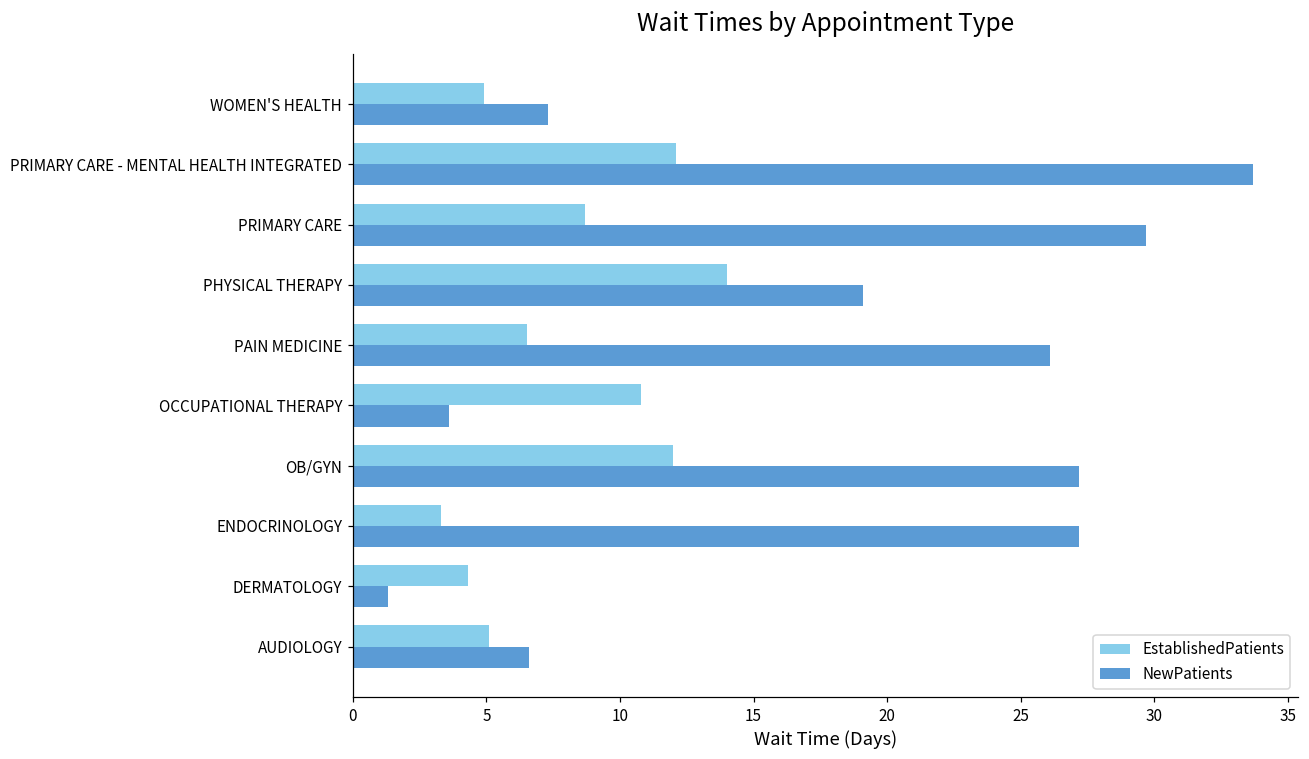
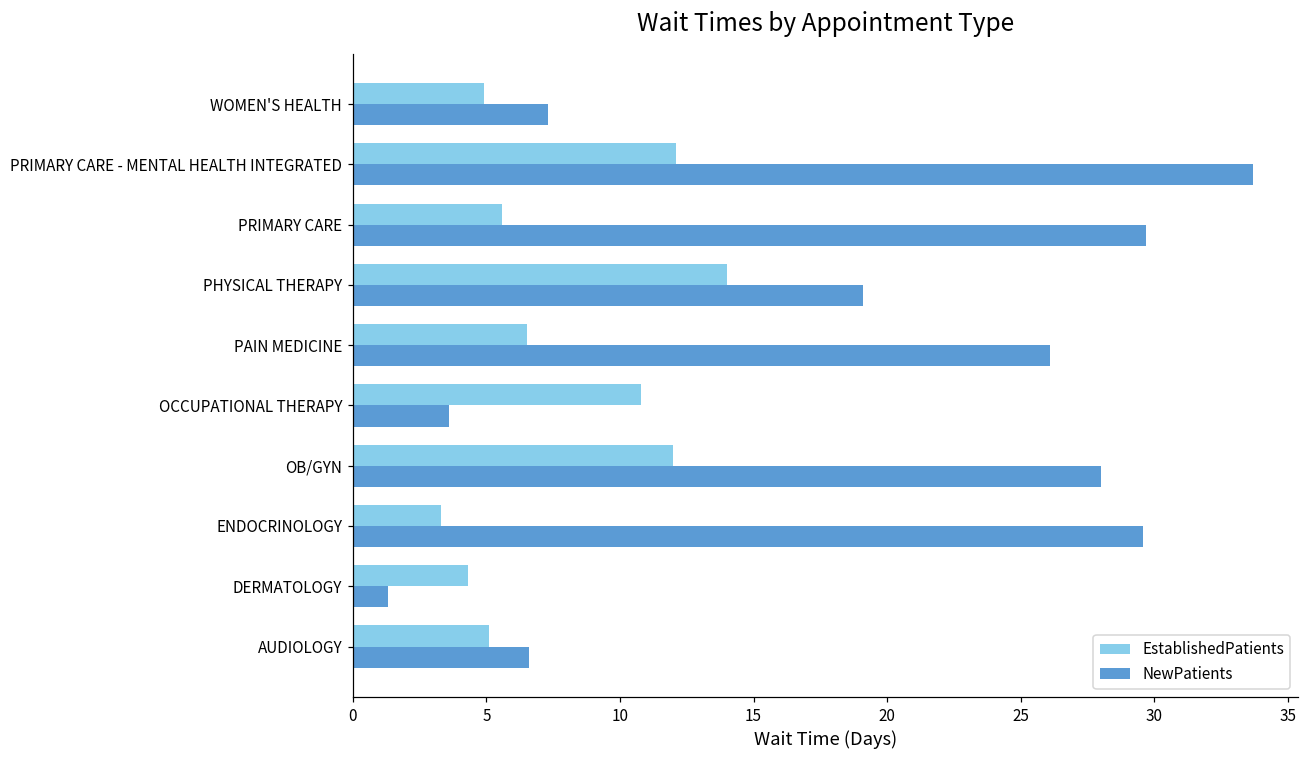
EstablishedPatients, PRIMARY CARE: 8.7 -> 5.6
NewPatients, OB/GYN: 27.2 -> 28.0
NewPatients, ENDOCRINOLOGY: 27.2 -> 29.6
